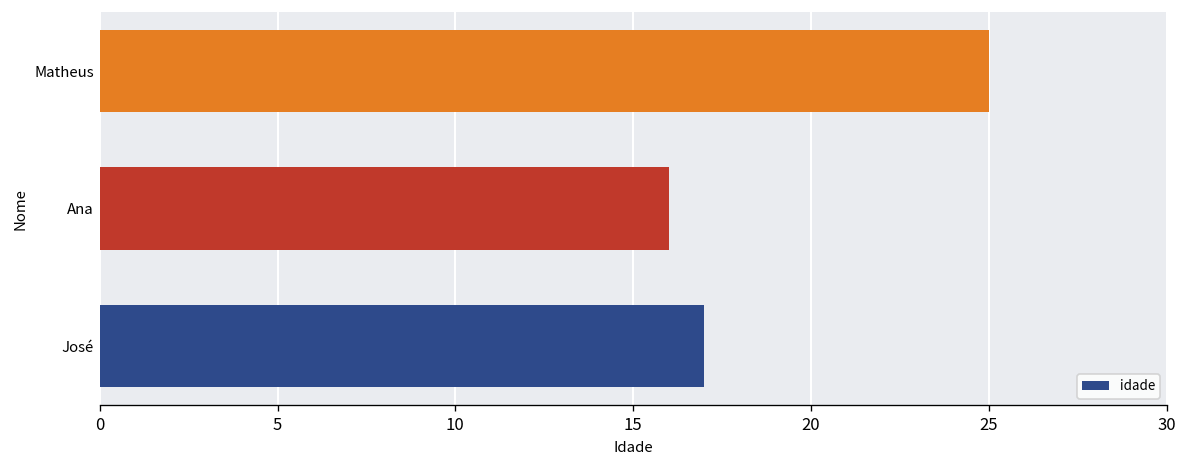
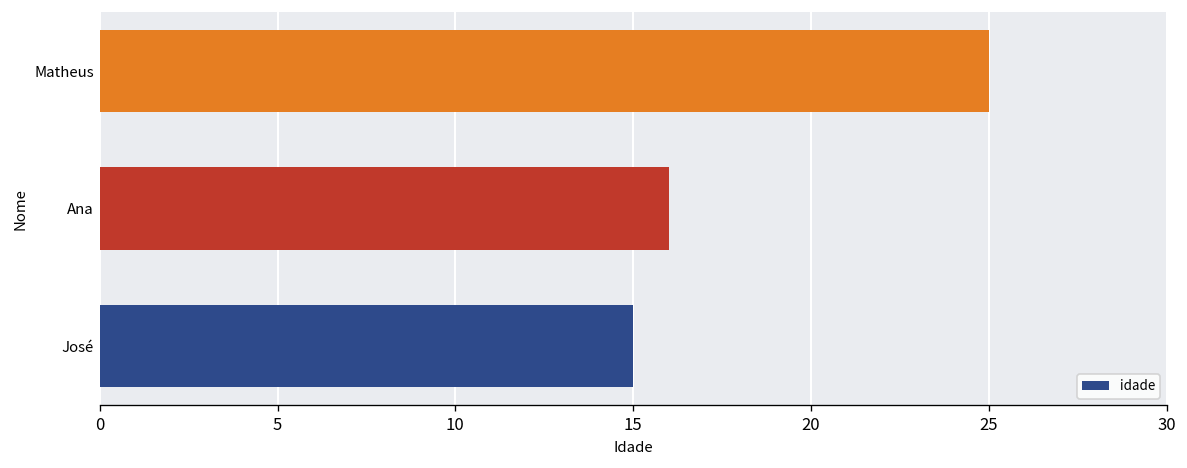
José: 17 -> 15
